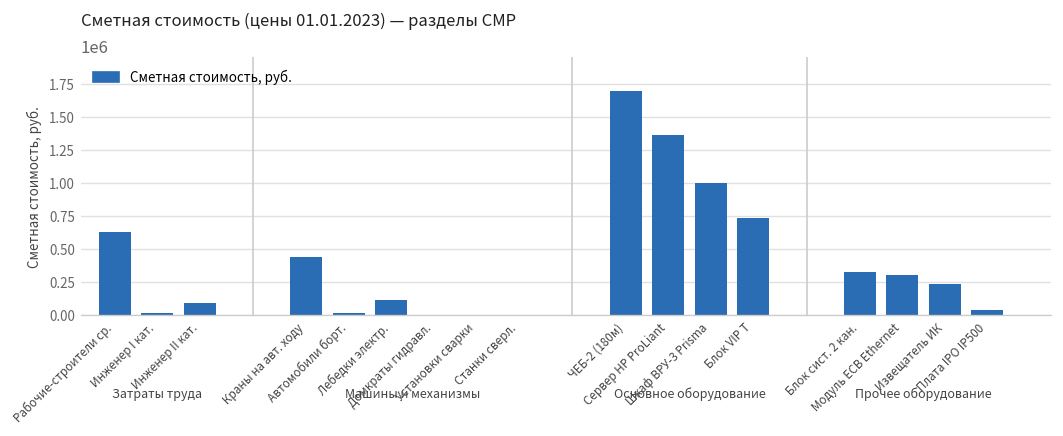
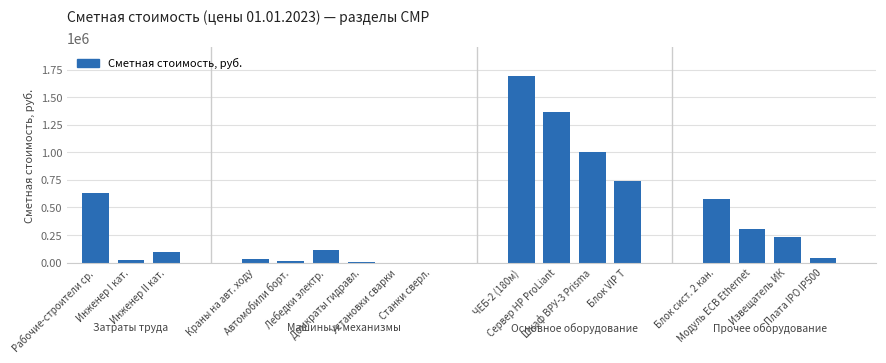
Краны на авт. ходу: 440000 -> 30000
Блок сист. 2 кан.: 330000 -> 580000
